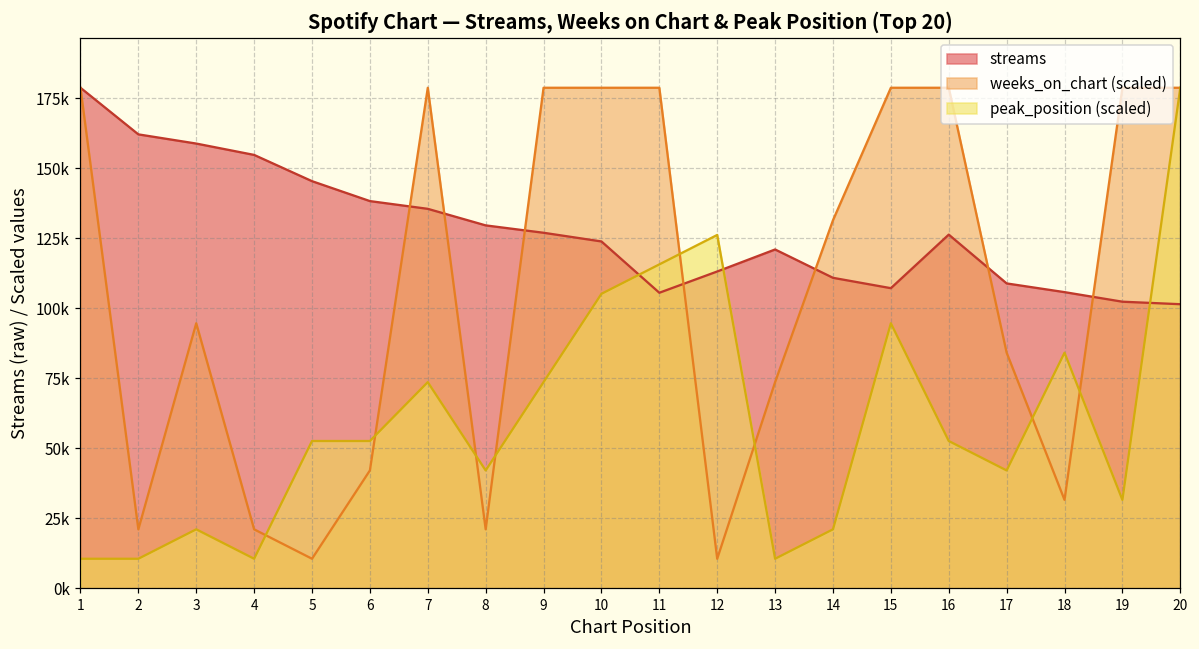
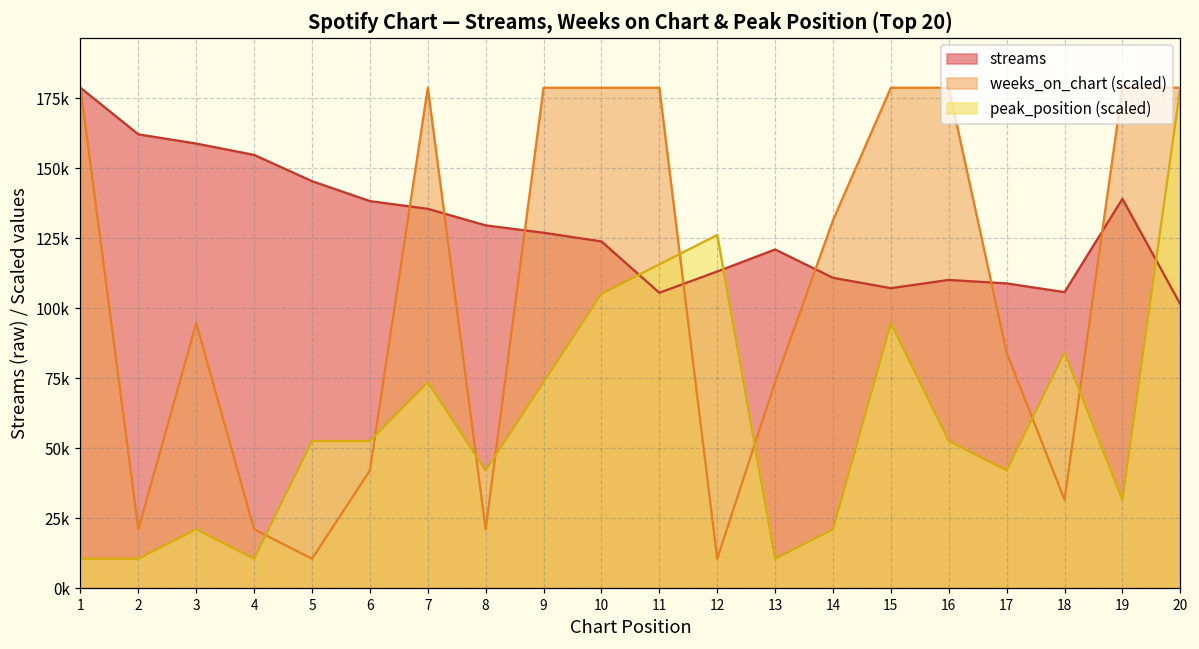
streams, 16: 126000 -> 110000
streams, 19: 102000 -> 139000
